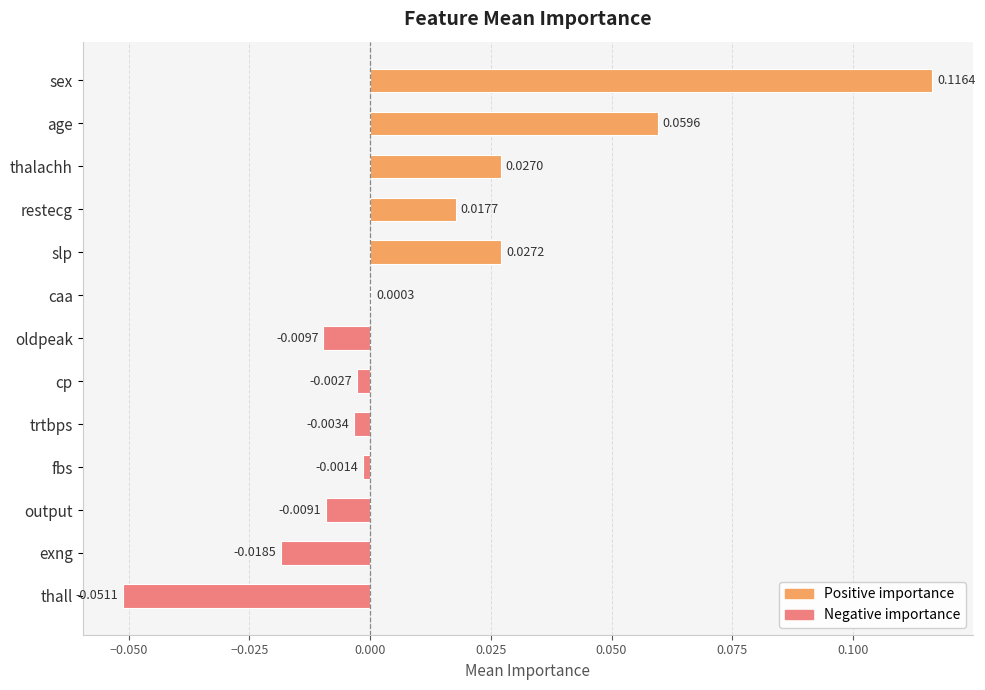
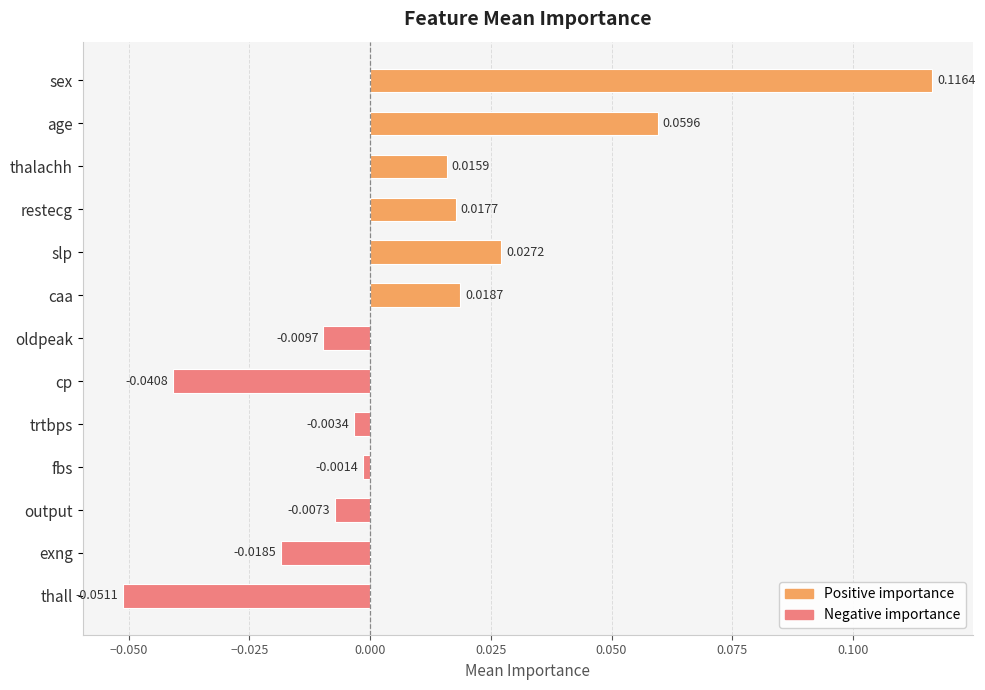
thalachh: 0.0270 -> 0.0159
caa: 0.0003 -> 0.0187
cp: -0.0027 -> -0.0408
output: -0.0091 -> -0.0073
